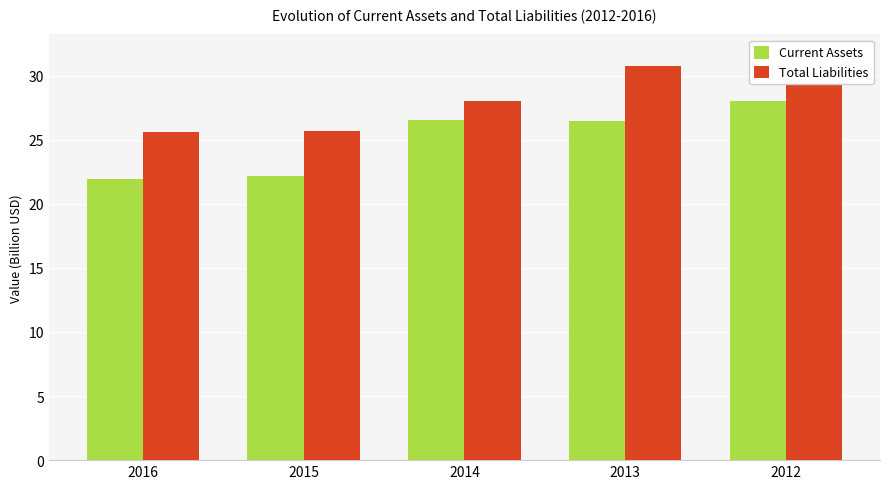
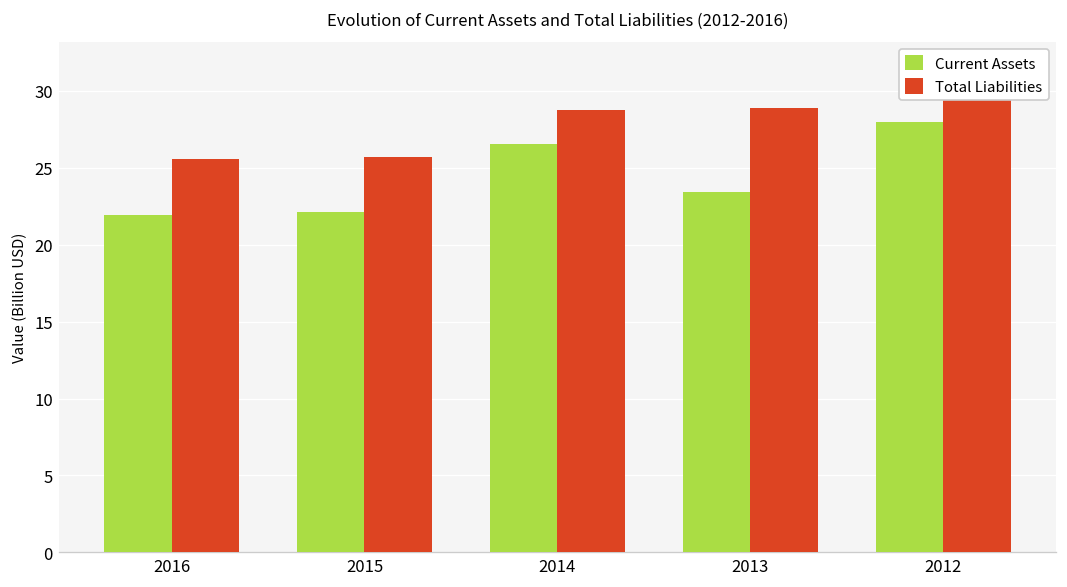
Total Liabilities, 2014: 28.0 -> 28.8
Current Assets, 2013: 26.4 -> 23.4
Total Liabilities, 2013: 30.8 -> 28.9
